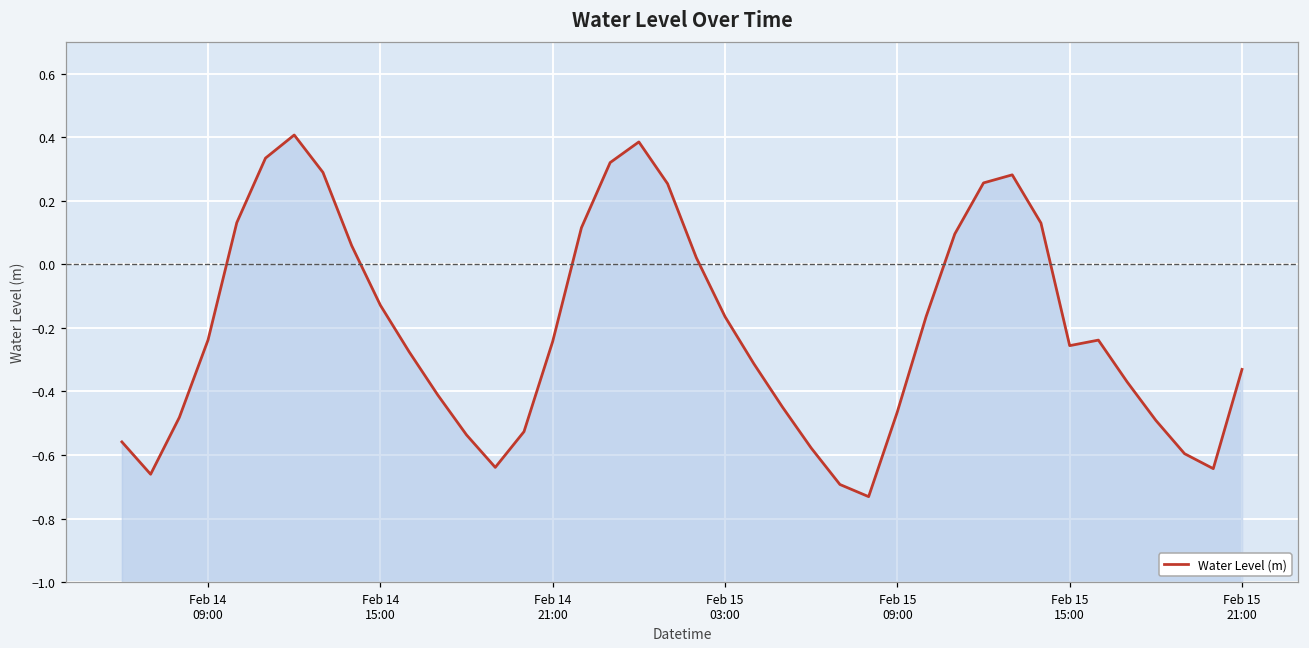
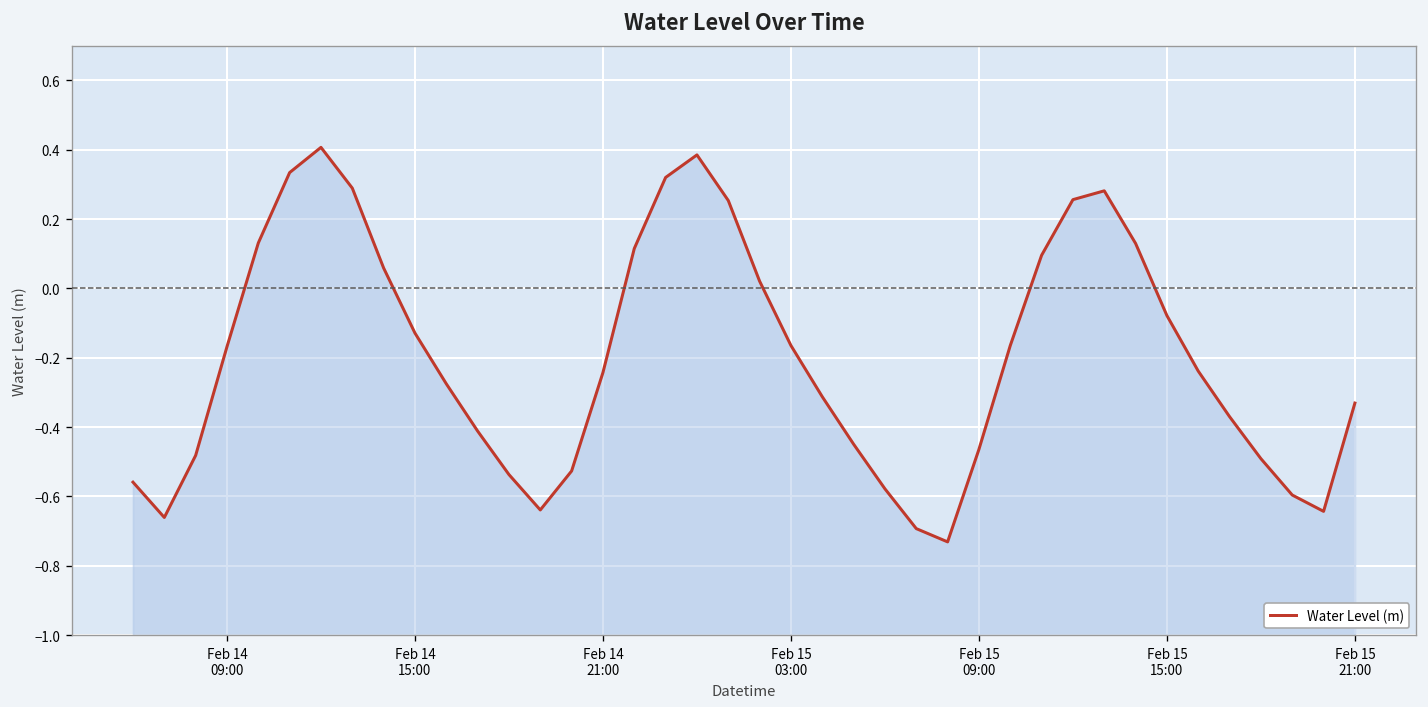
Feb 14 09:00: -0.24 -> -0.17
Feb 15 15:00: -0.26 -> -0.08
